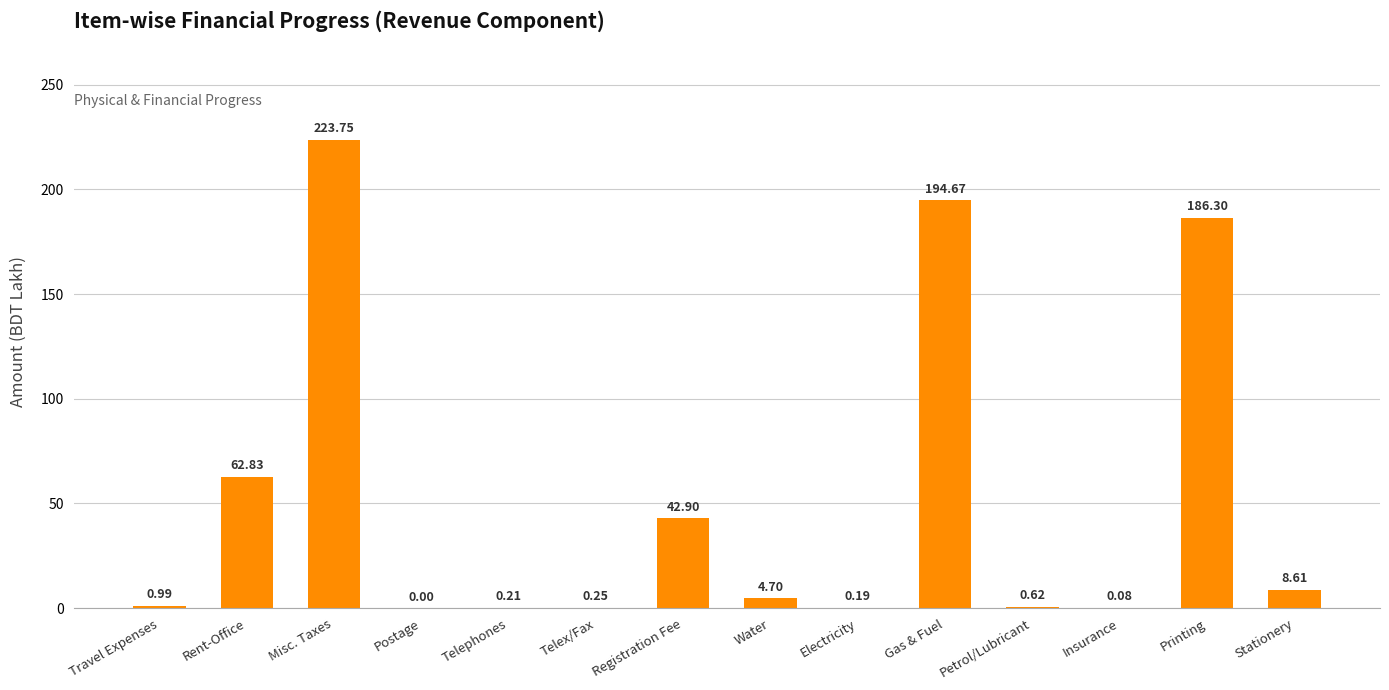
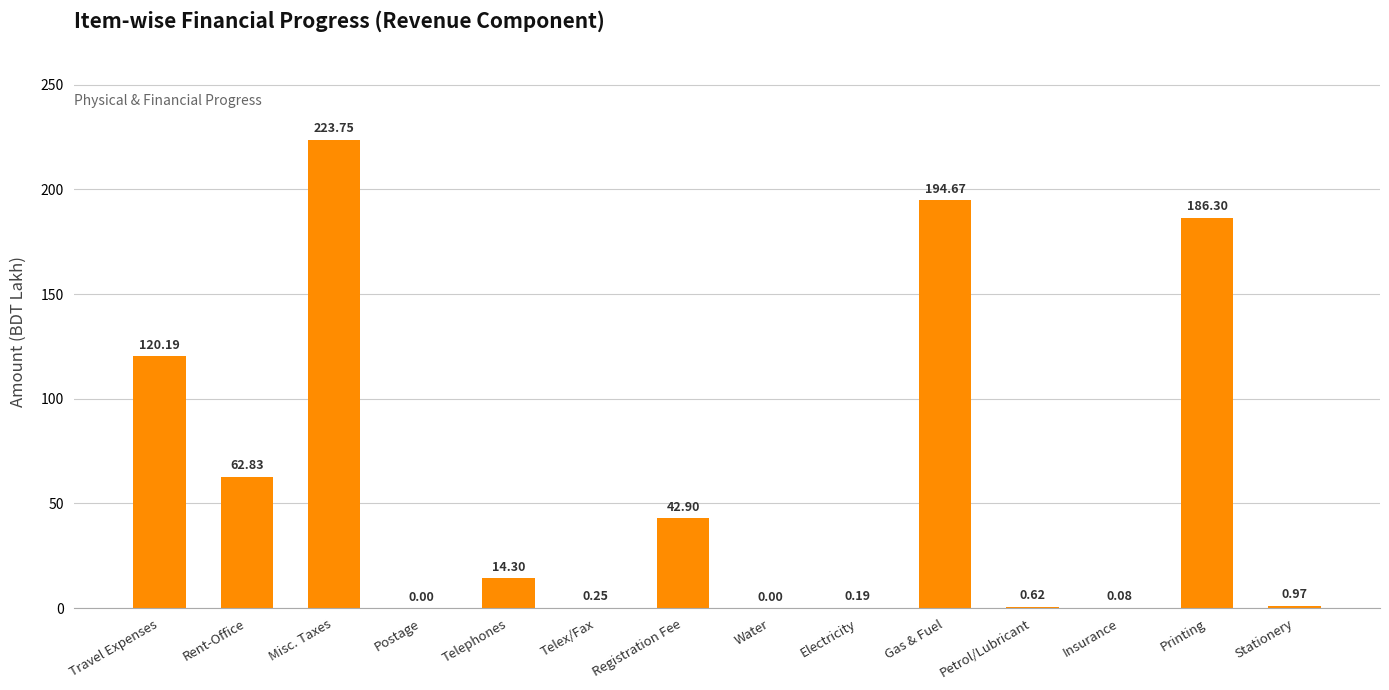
Travel Expenses: 0.99 -> 120.19
Telephones: 0.21 -> 14.30
Water: 4.70 -> 0.00
Stationery: 8.61 -> 0.97
